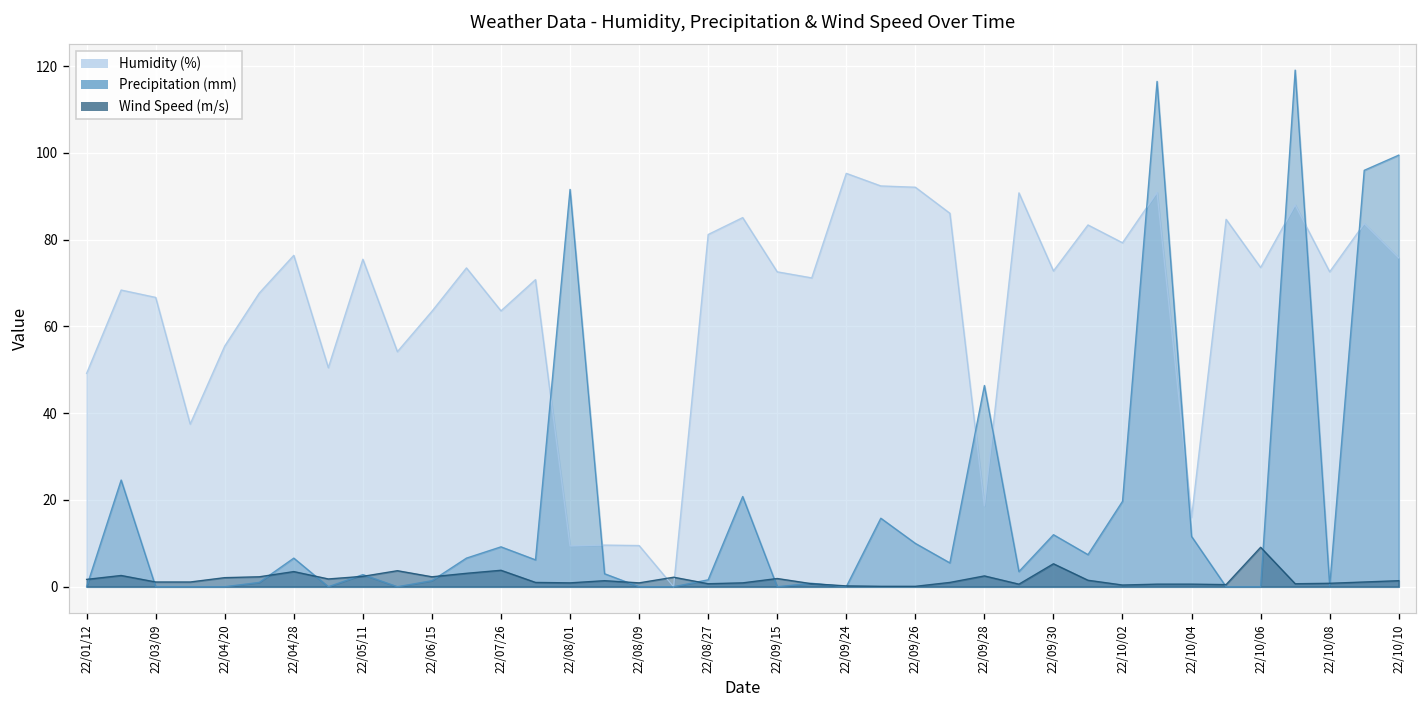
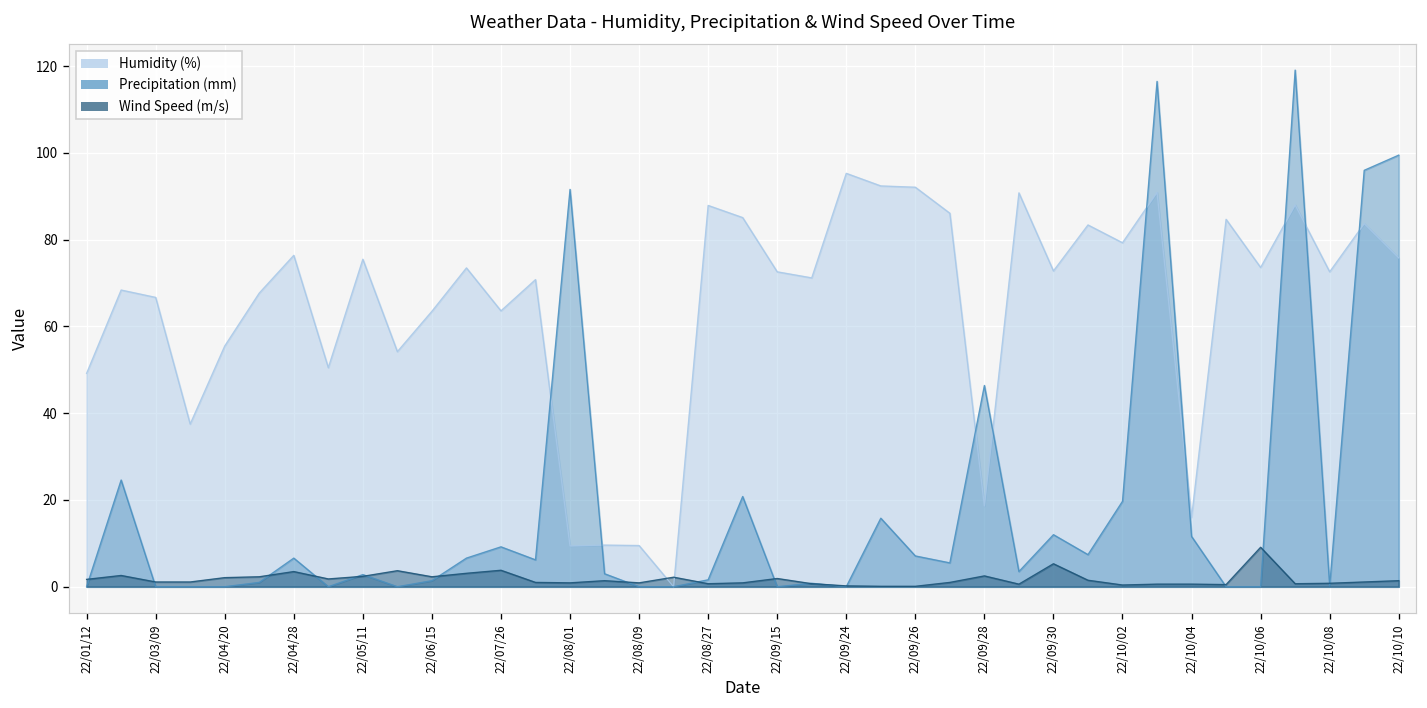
Humidity (%), 22/08/27: 81 -> 88
Precipitation (mm), 22/09/26: 10 -> 7
